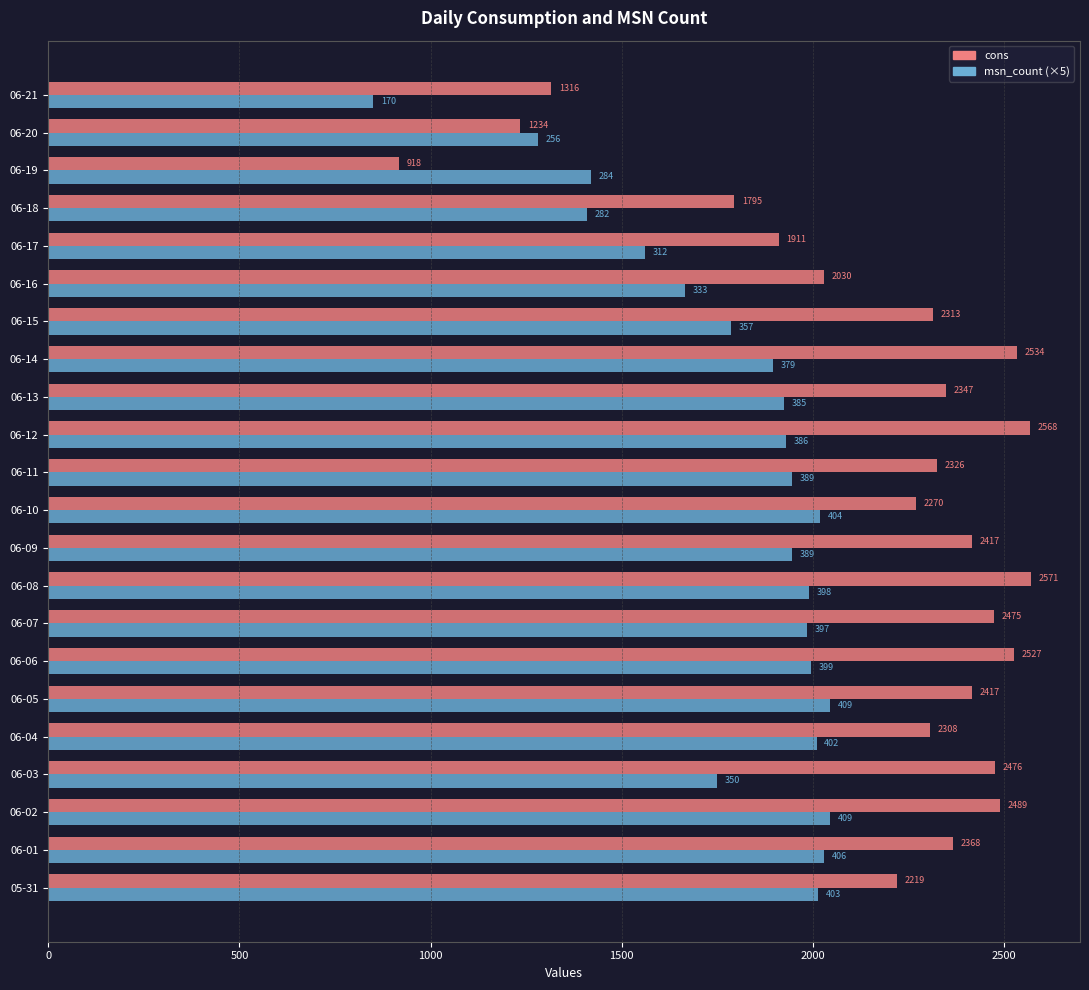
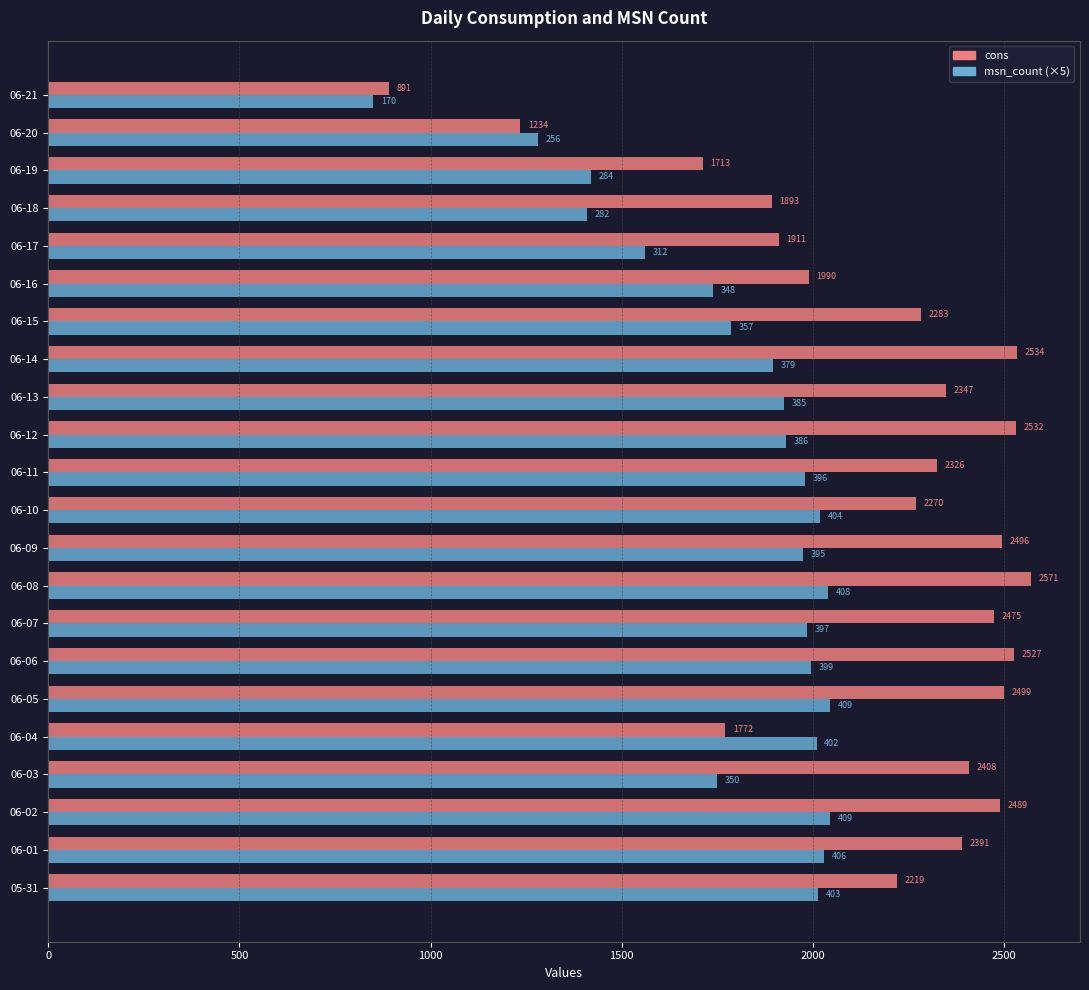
cons, 06-21: 1316 -> 891
cons, 06-19: 918 -> 1713
cons, 06-18: 1795 -> 1893
cons, 06-16: 2030 -> 1990
msn_count (×5), 06-16: 333 -> 348
cons, 06-15: 2313 -> 2283
cons, 06-12: 2568 -> 2532
msn_count (×5), 06-11: 389 -> 396
cons, 06-09: 2417 -> 2496
msn_count (×5), 06-09: 389 -> 395
msn_count (×5), 06-08: 398 -> 408
cons, 06-05: 2417 -> 2499
cons, 06-04: 2308 -> 1772
cons, 06-03: 2476 -> 2408
cons, 06-01: 2368 -> 2391
